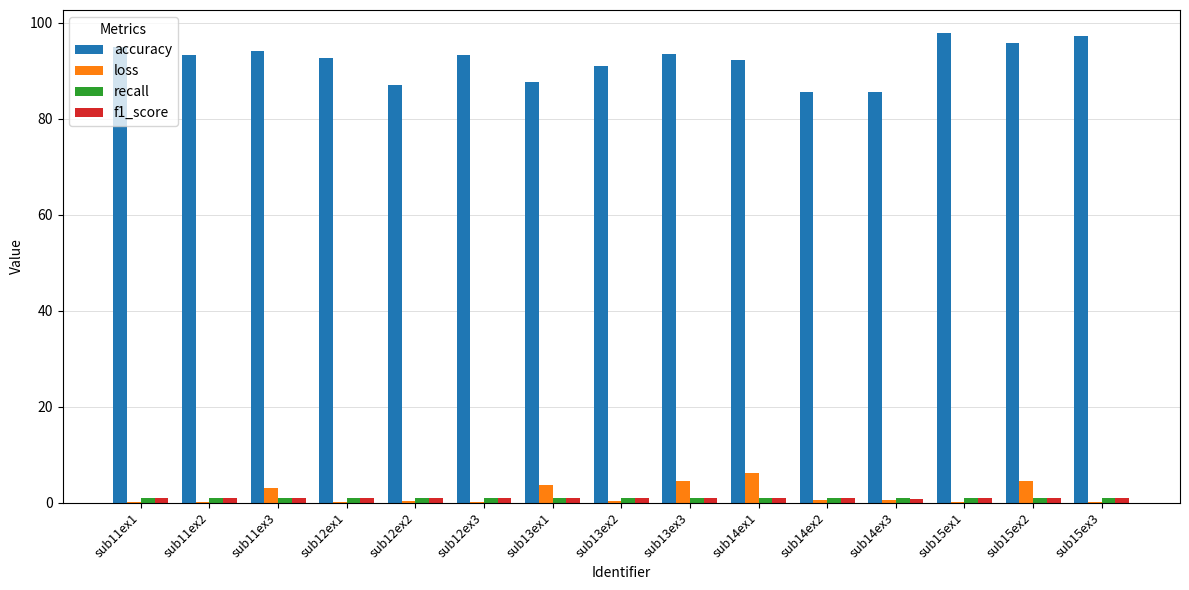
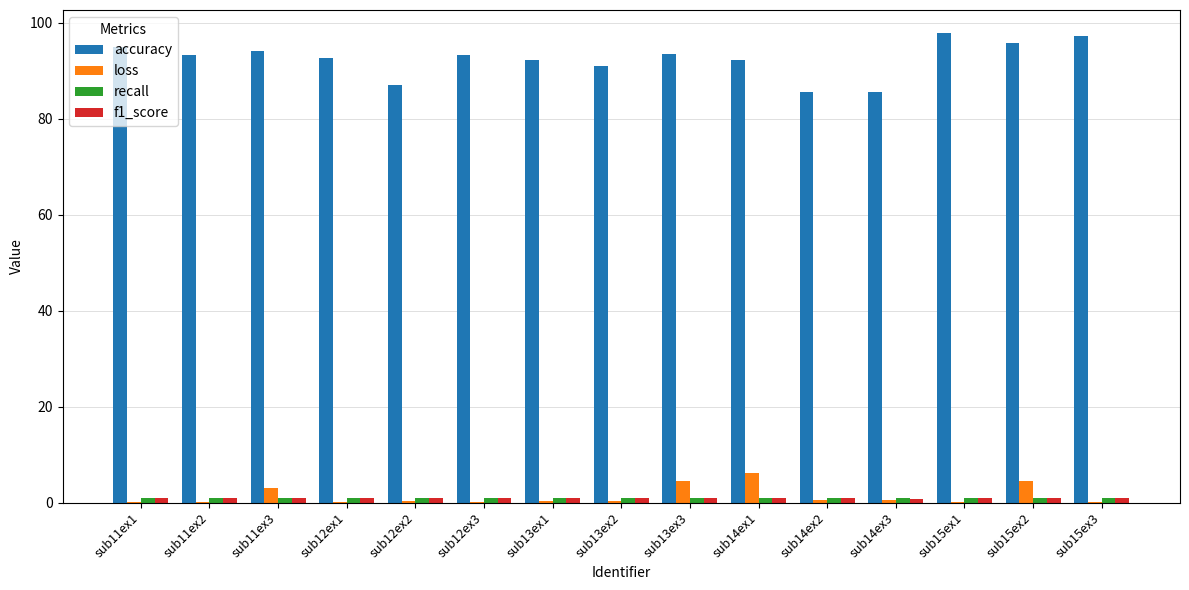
accuracy, sub13ex1: 88 -> 92
loss, sub13ex1: 4 -> 0
